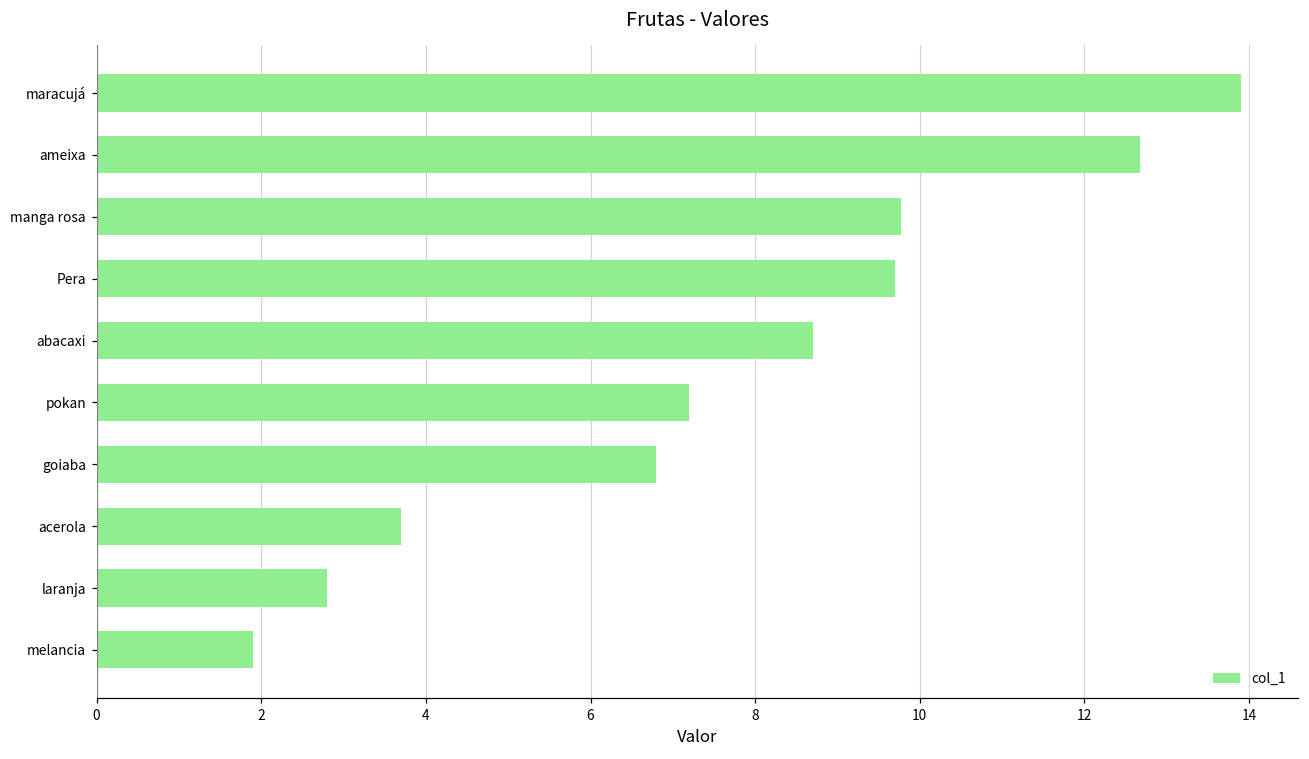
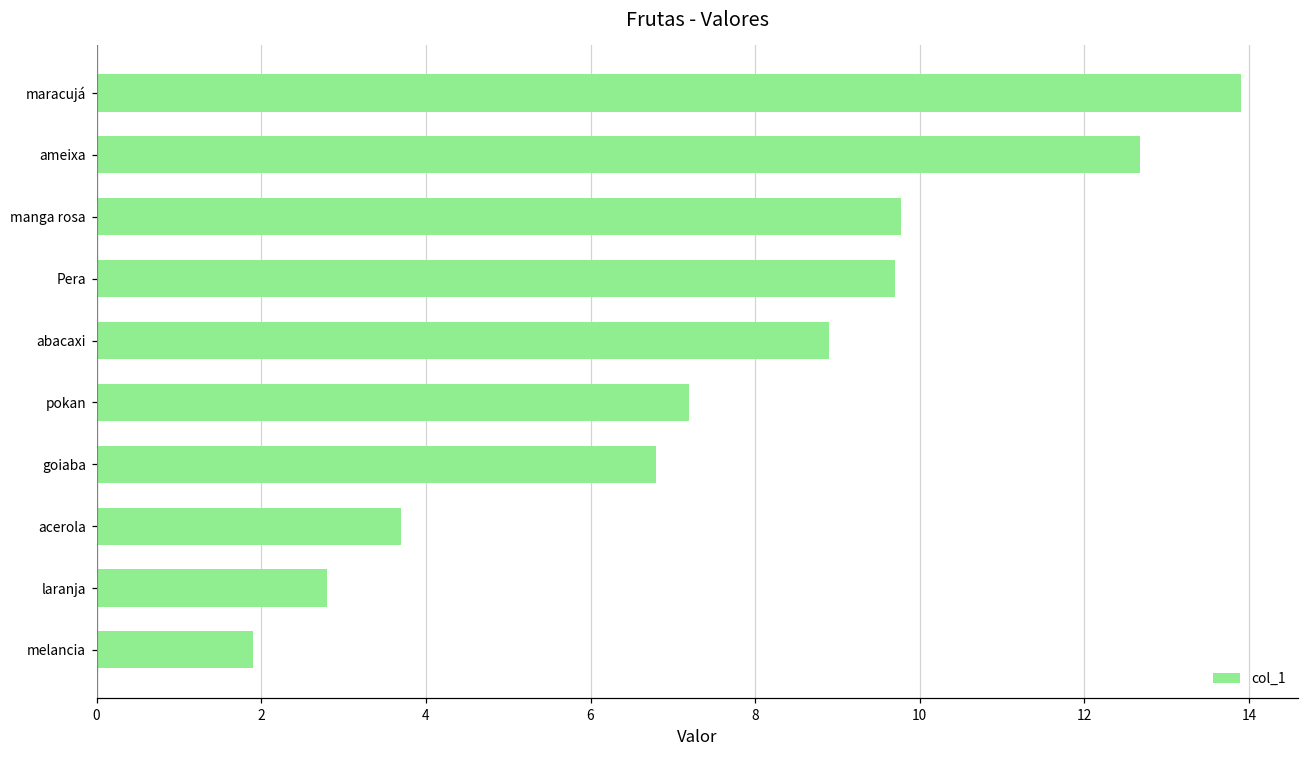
abacaxi: 8.7 -> 8.9
